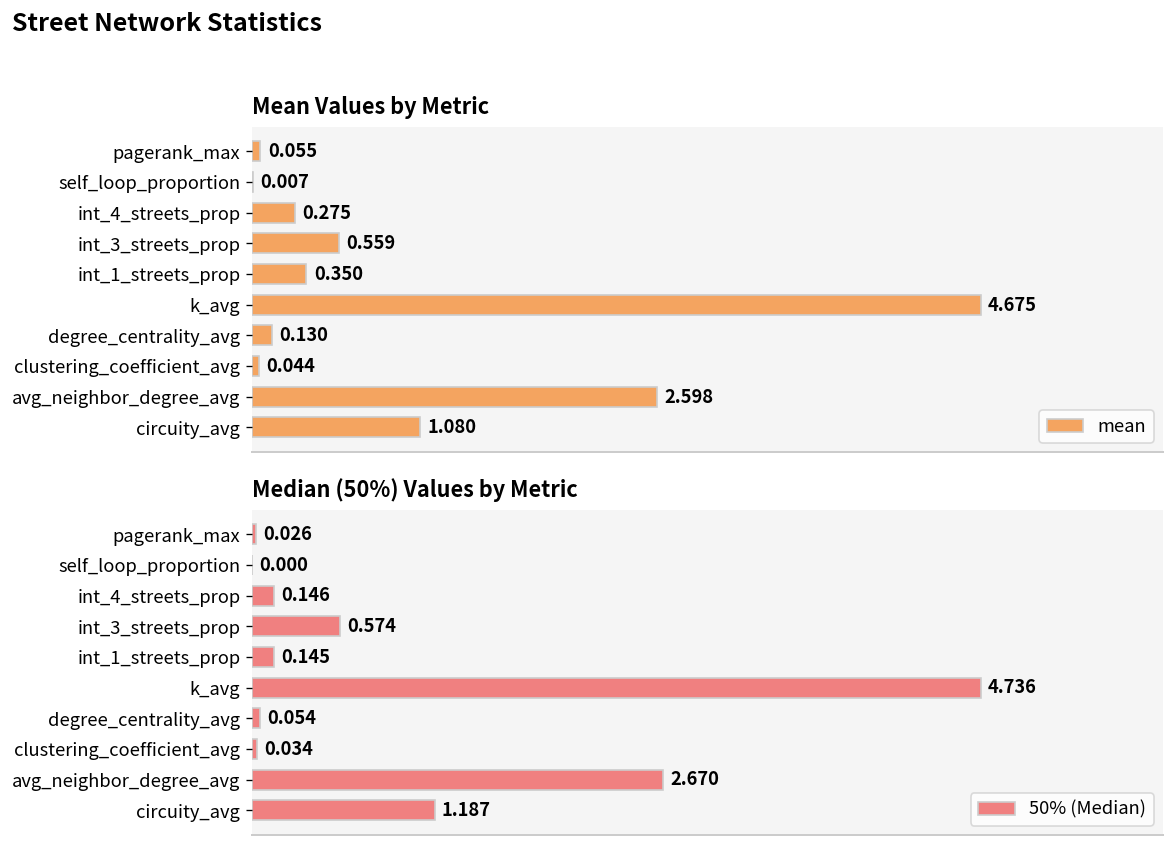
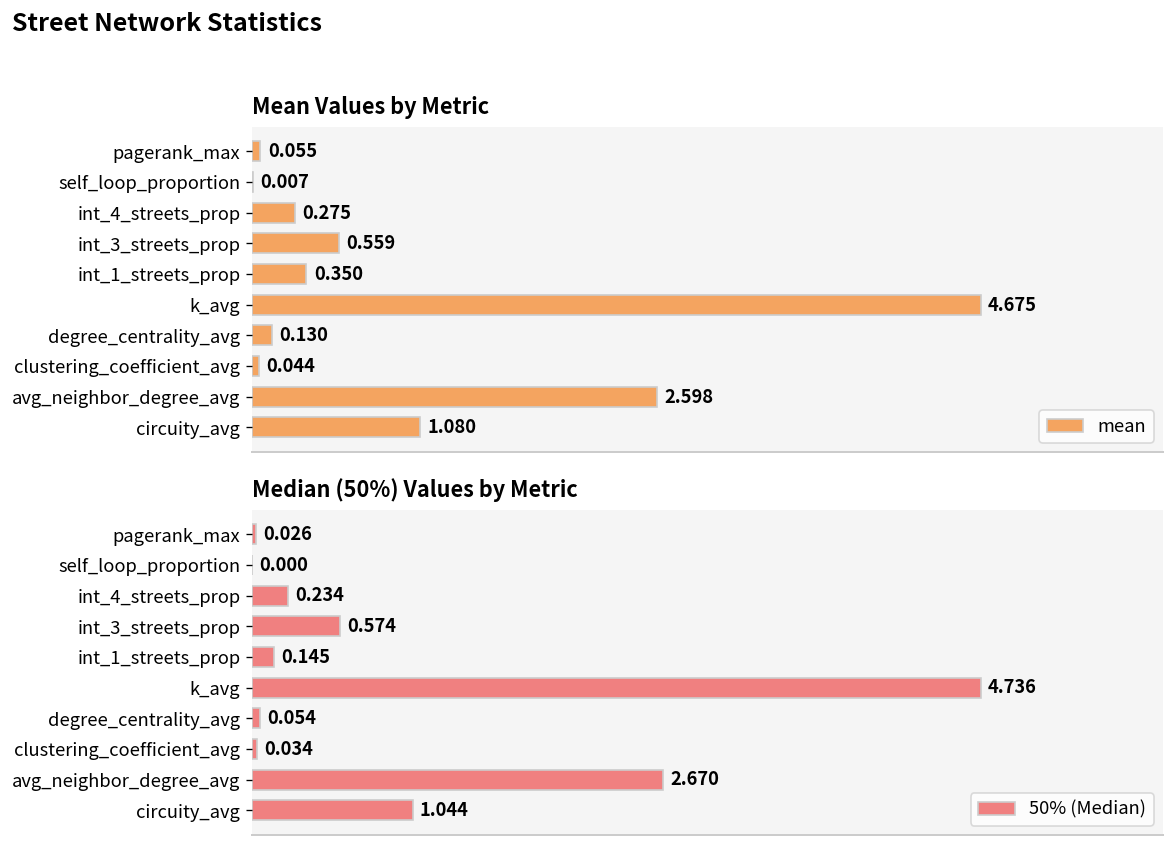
Median (50%) Values by Metric, int_4_streets_prop: 0.146 -> 0.234
Median (50%) Values by Metric, circuity_avg: 1.187 -> 1.044
